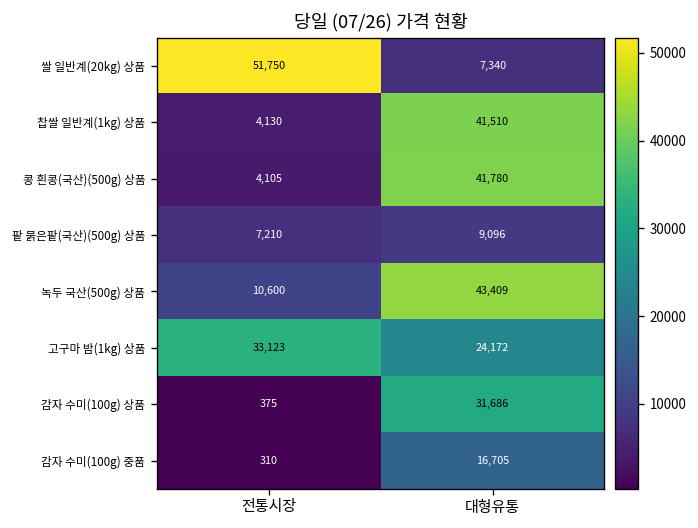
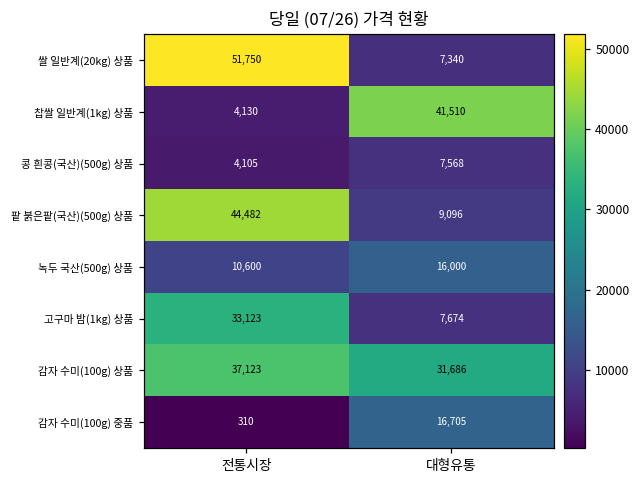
콩 흰콩(국산)(500g) 상품, 대형유통: 41,780 -> 7,568
팥 붉은팥(국산)(500g) 상품, 전통시장: 7,210 -> 44,482
녹두 국산(500g) 상품, 대형유통: 43,409 -> 16,000
고구마 밤(1kg) 상품, 대형유통: 24,172 -> 7,674
감자 수미(100g) 상품, 전통시장: 375 -> 37,123
